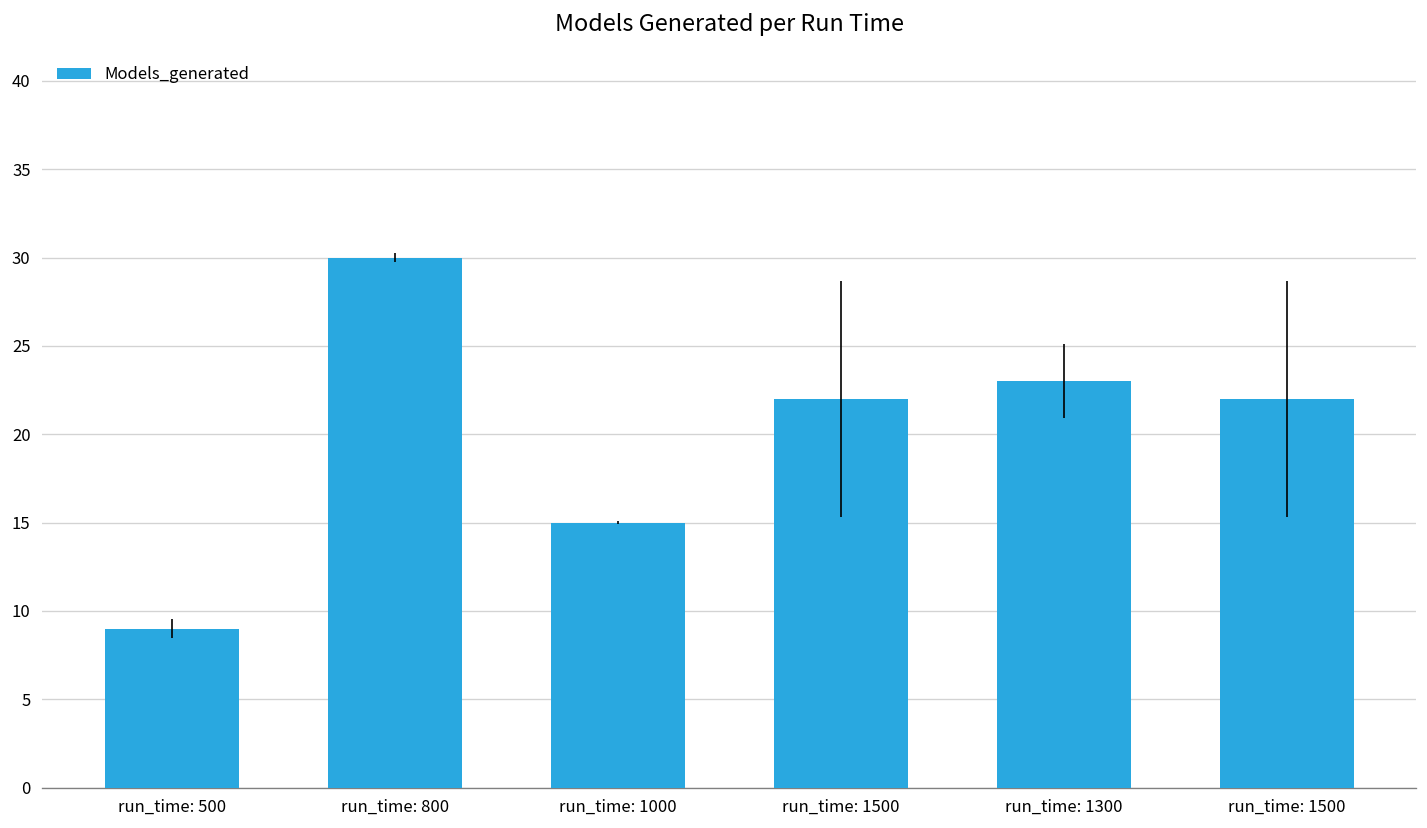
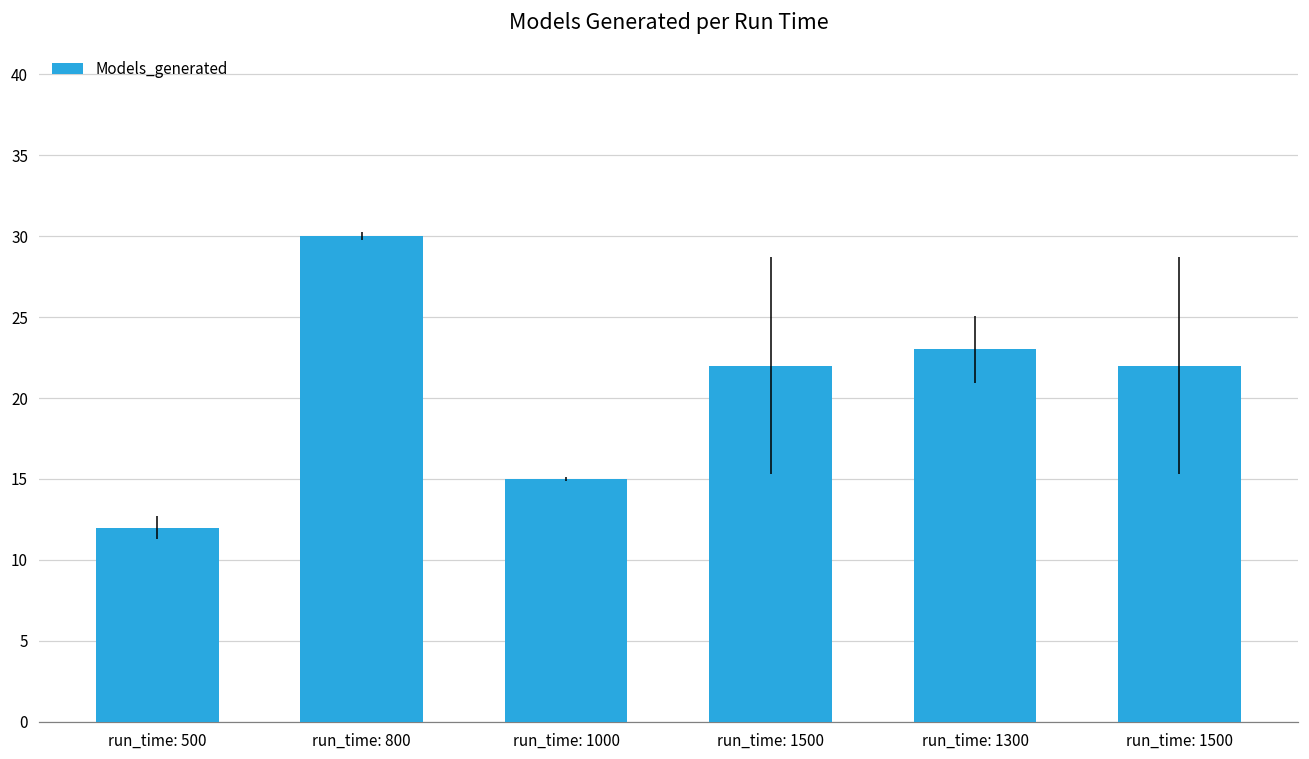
run_time: 500: 9 -> 12
